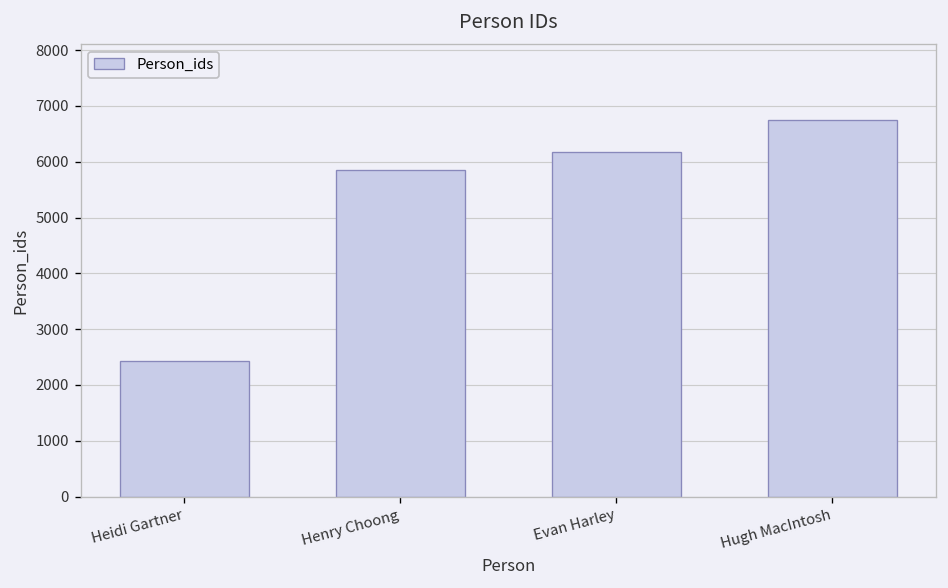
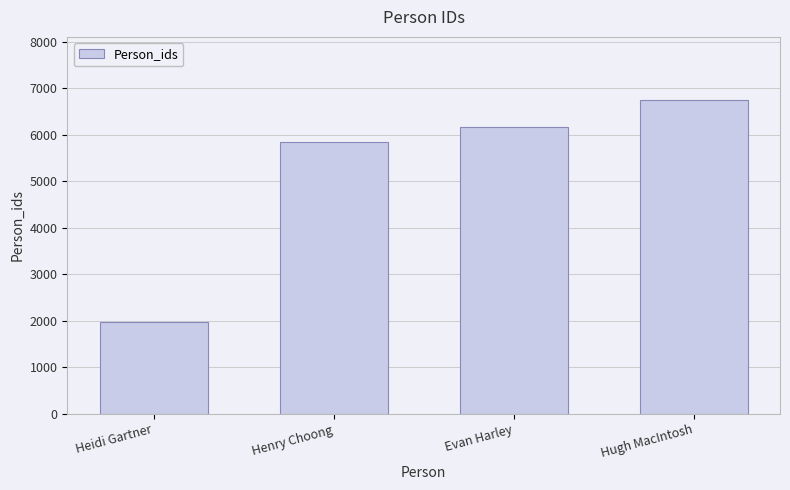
Heidi Gartner: 2400 -> 2000
